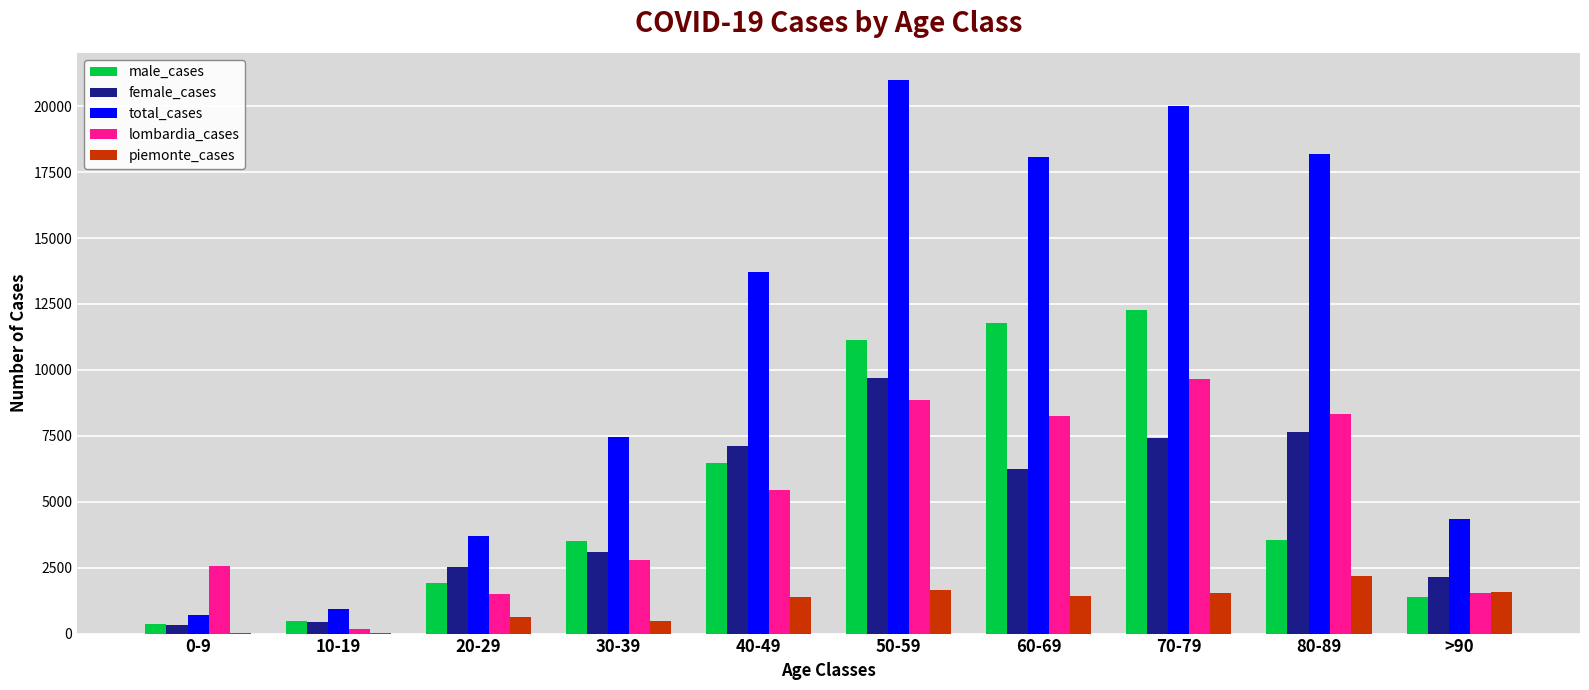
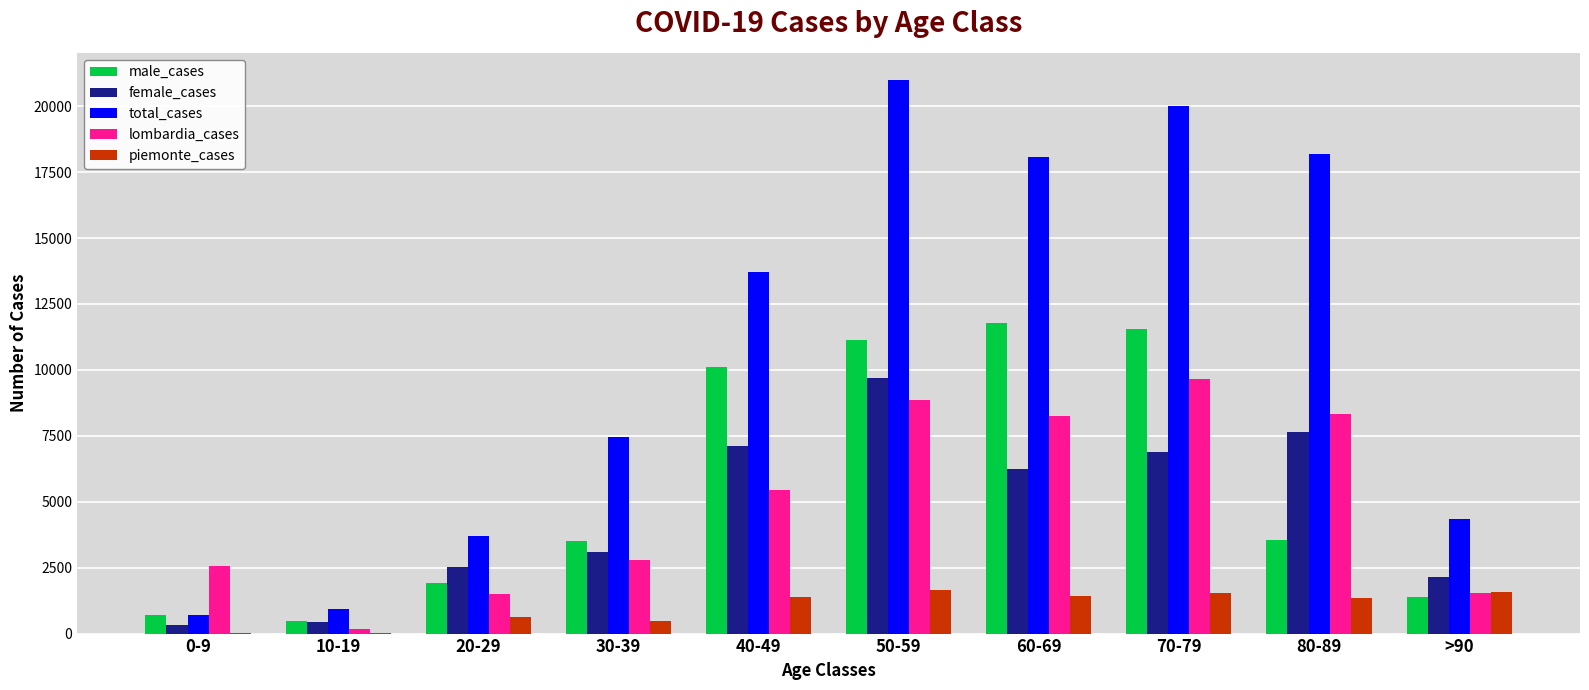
male_cases, 0-9: 400 -> 700
male_cases, 40-49: 6500 -> 10100
male_cases, 70-79: 12300 -> 11500
female_cases, 70-79: 7400 -> 6900
piemonte_cases, 80-89: 2200 -> 1300
